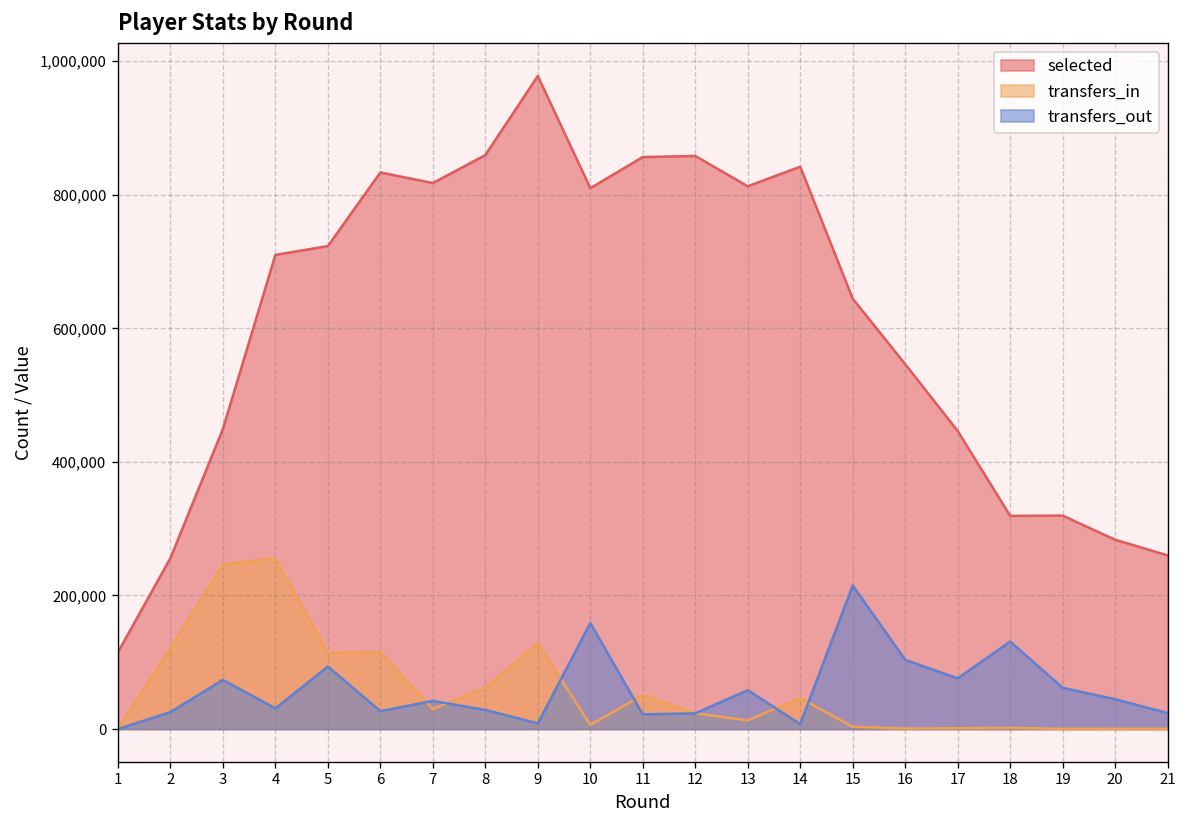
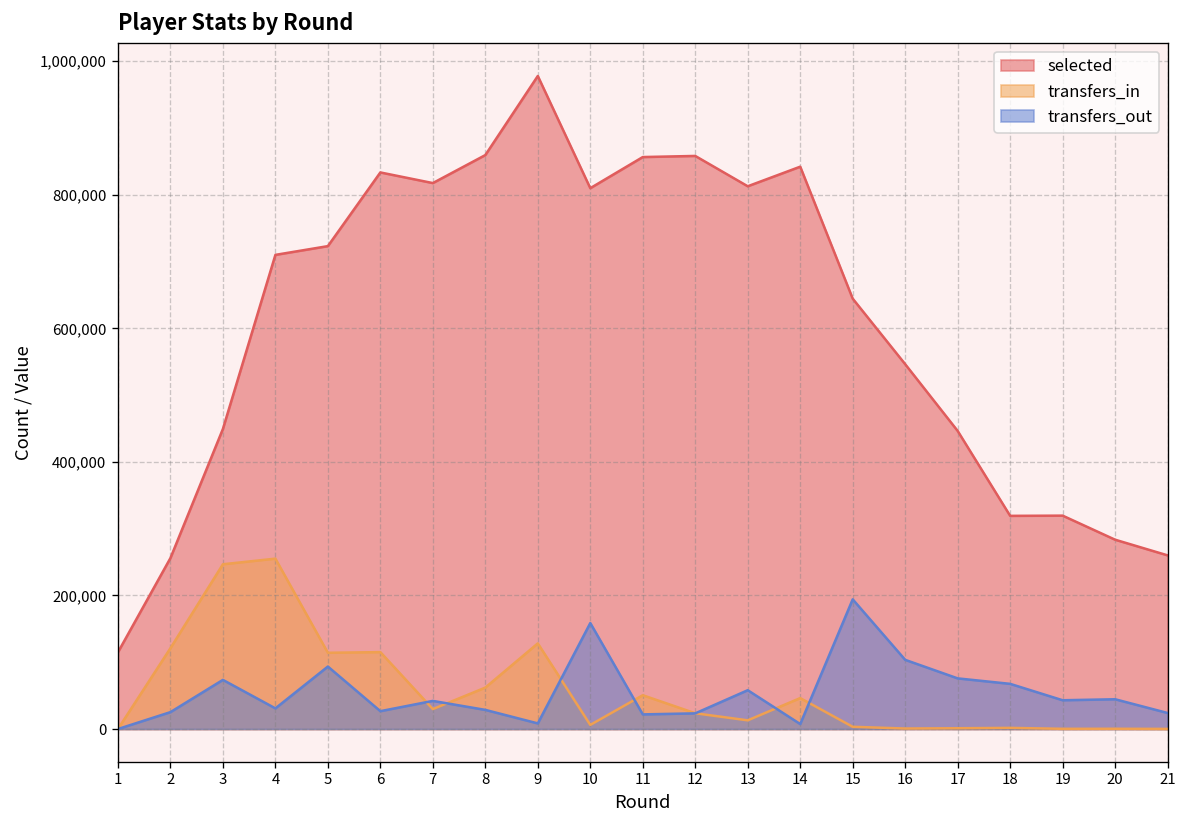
transfers_out, 15: 210,000 -> 190,000
transfers_out, 18: 130,000 -> 70,000
transfers_out, 19: 60,000 -> 40,000
